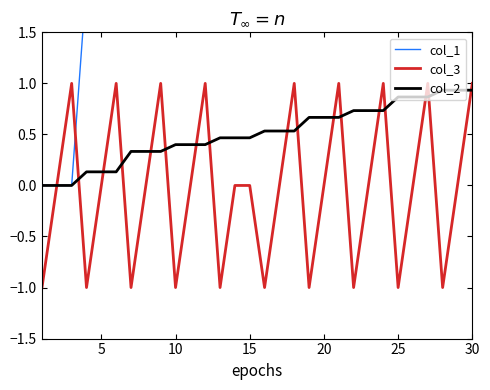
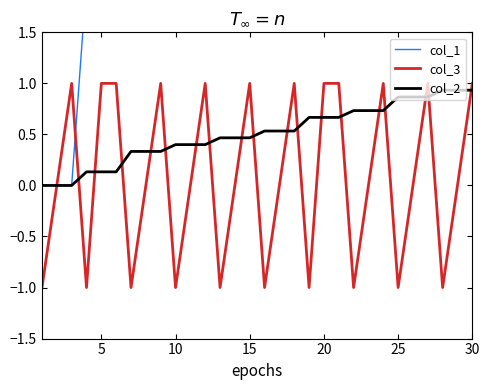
col_3, 5: 0 -> 1
col_3, 15: 0 -> 1
col_3, 20: 0 -> 1
